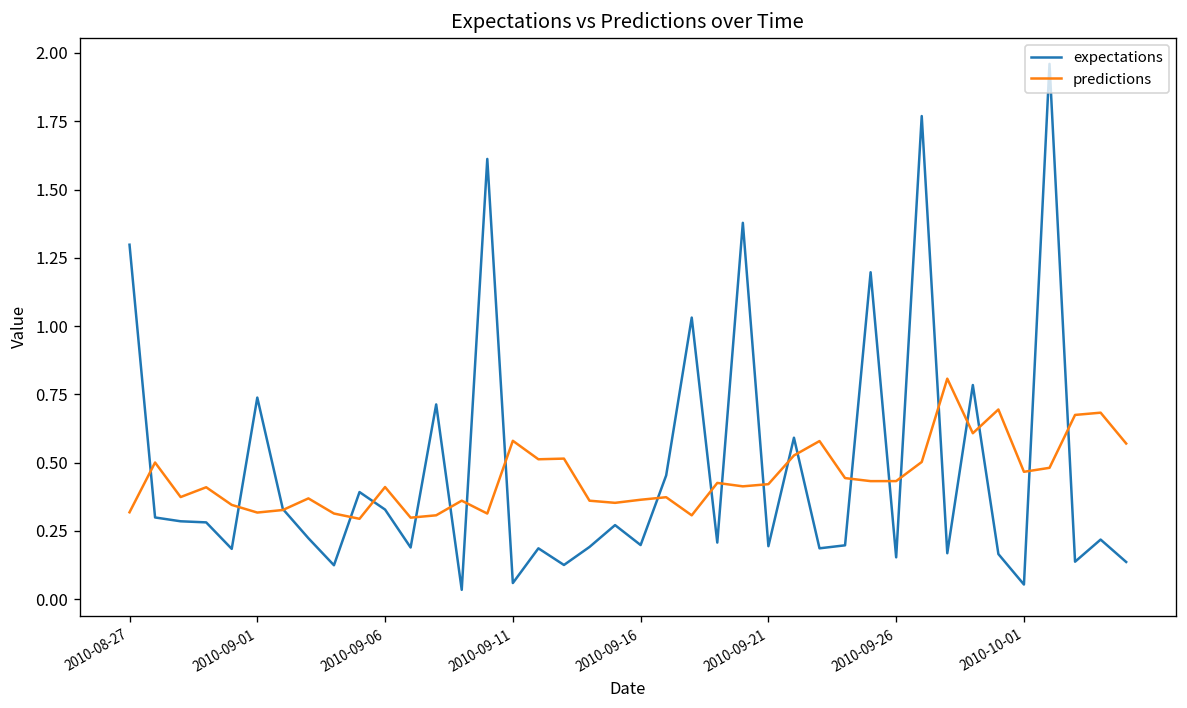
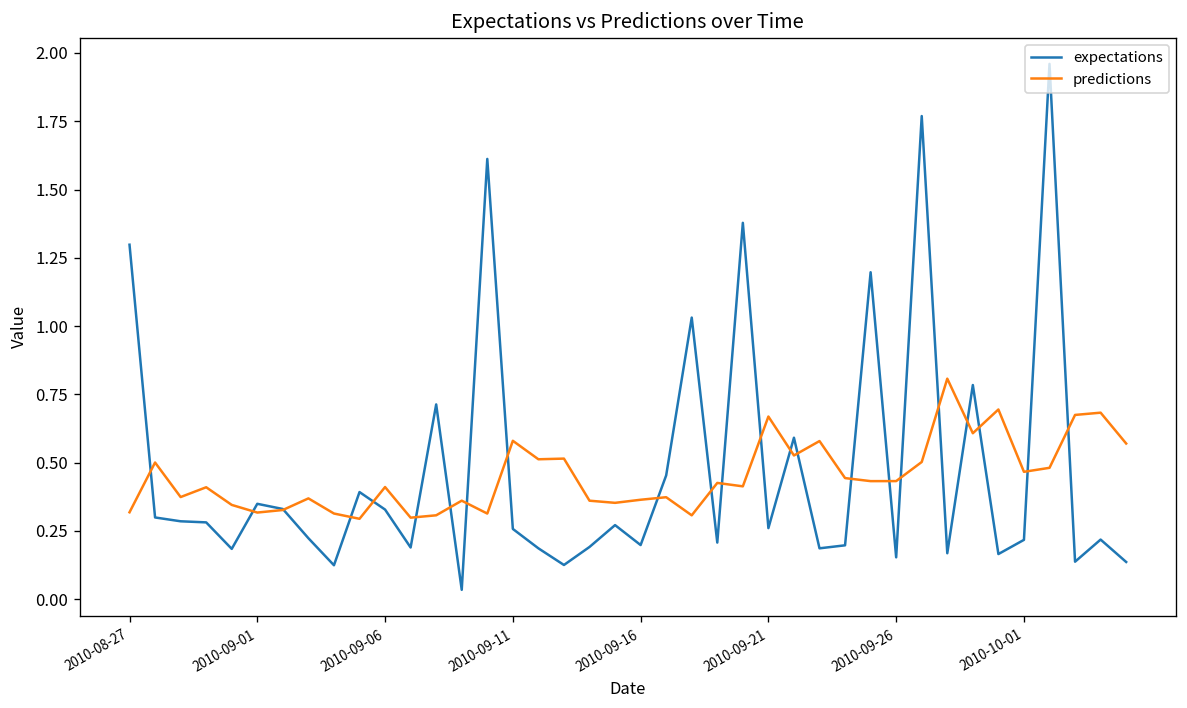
expectations, 2010-09-01: 0.74 -> 0.35
expectations, 2010-09-11: 0.06 -> 0.26
expectations, 2010-09-21: 0.19 -> 0.26
predictions, 2010-09-21: 0.42 -> 0.67
expectations, 2010-10-01: 0.05 -> 0.22
